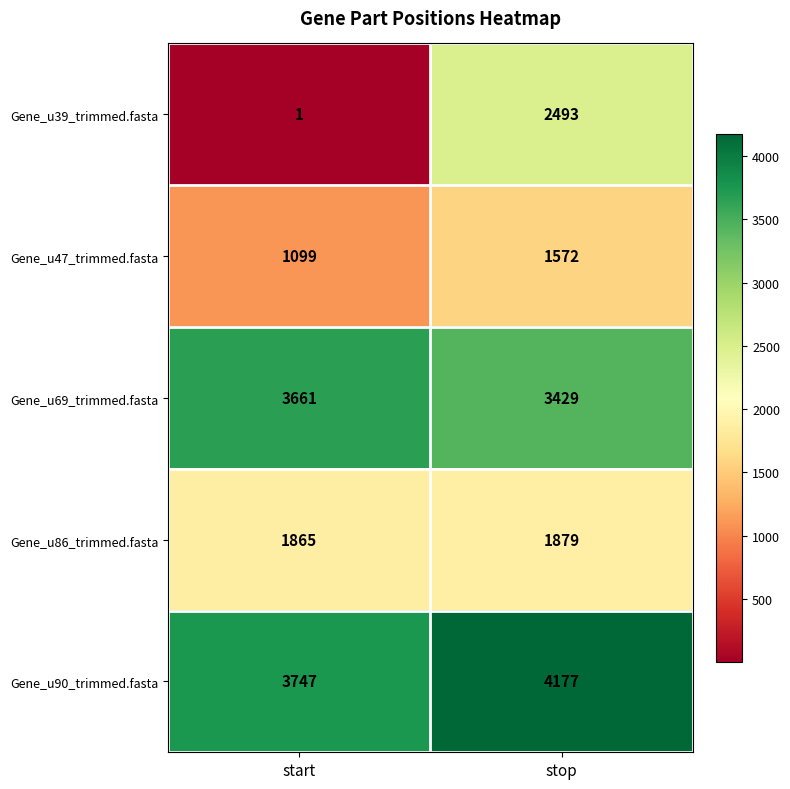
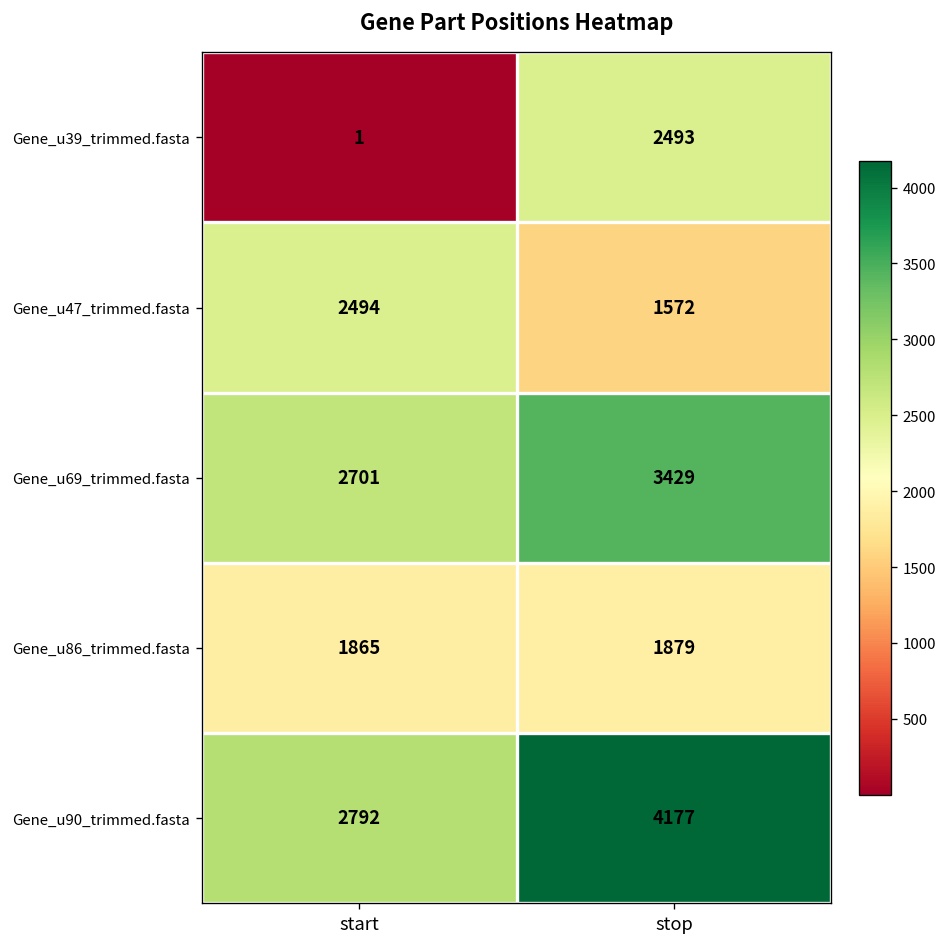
Gene_u47_trimmed.fasta, start: 1099 -> 2494
Gene_u69_trimmed.fasta, start: 3661 -> 2701
Gene_u90_trimmed.fasta, start: 3747 -> 2792
